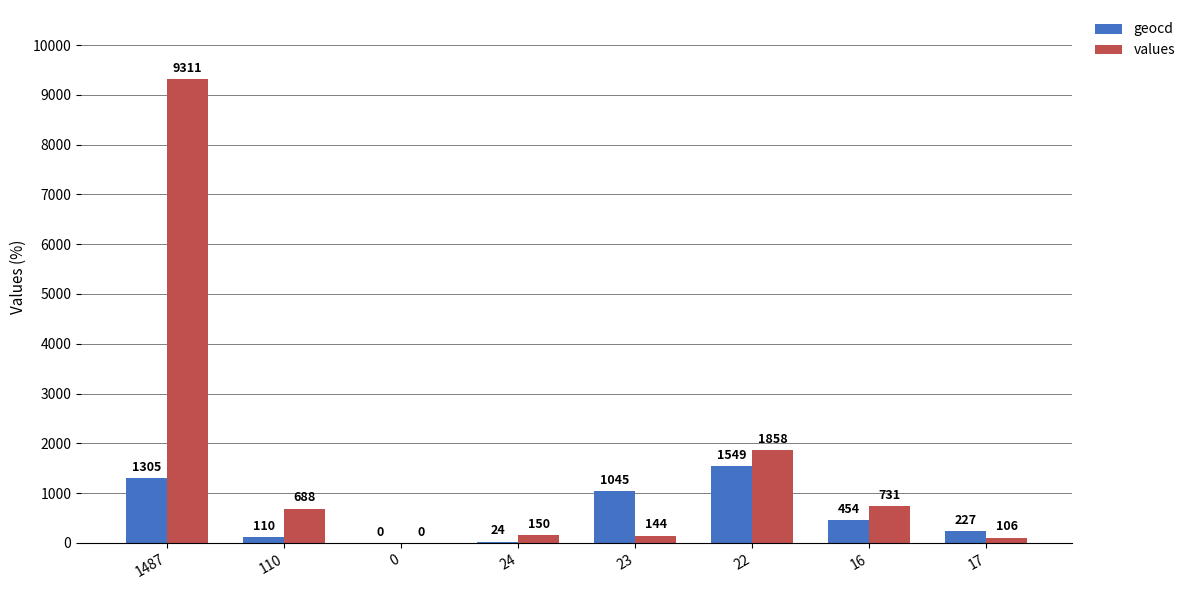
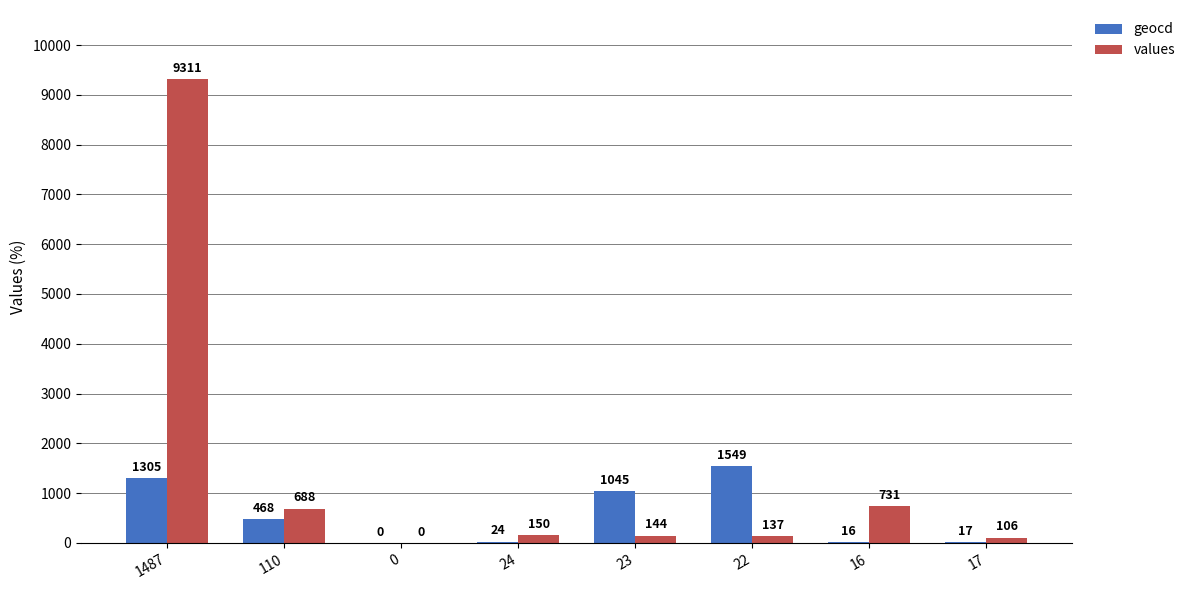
geocd, 110: 110 -> 468
values, 22: 1858 -> 137
geocd, 16: 454 -> 16
geocd, 17: 227 -> 17
